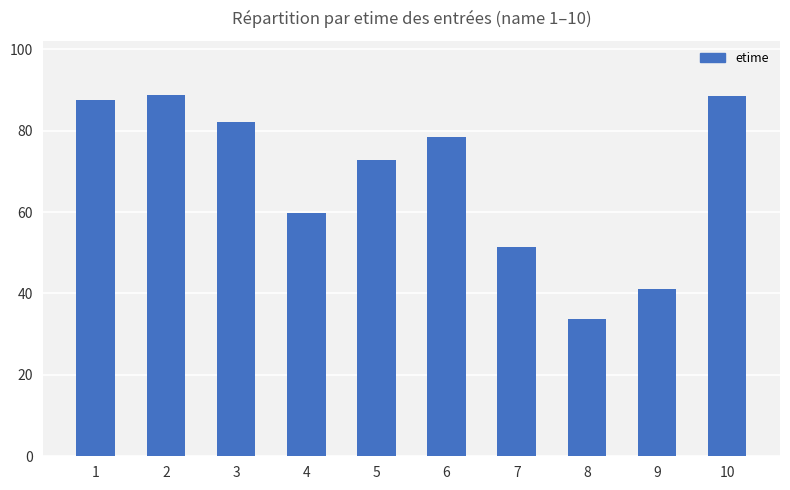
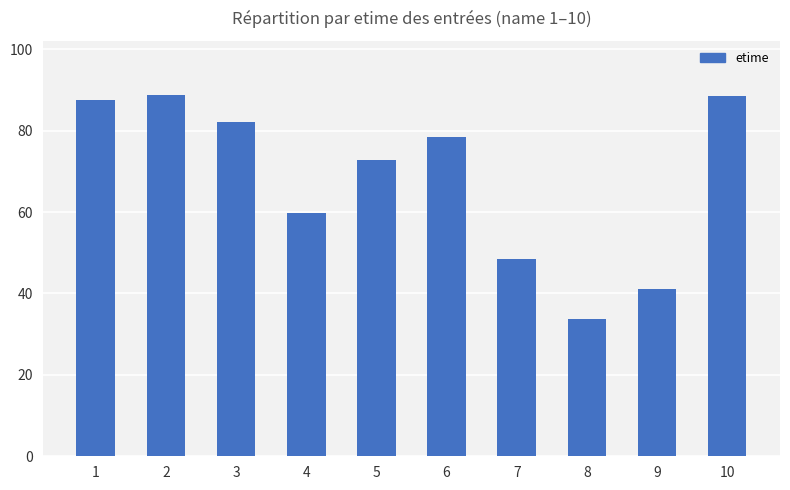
7: 52 -> 48
